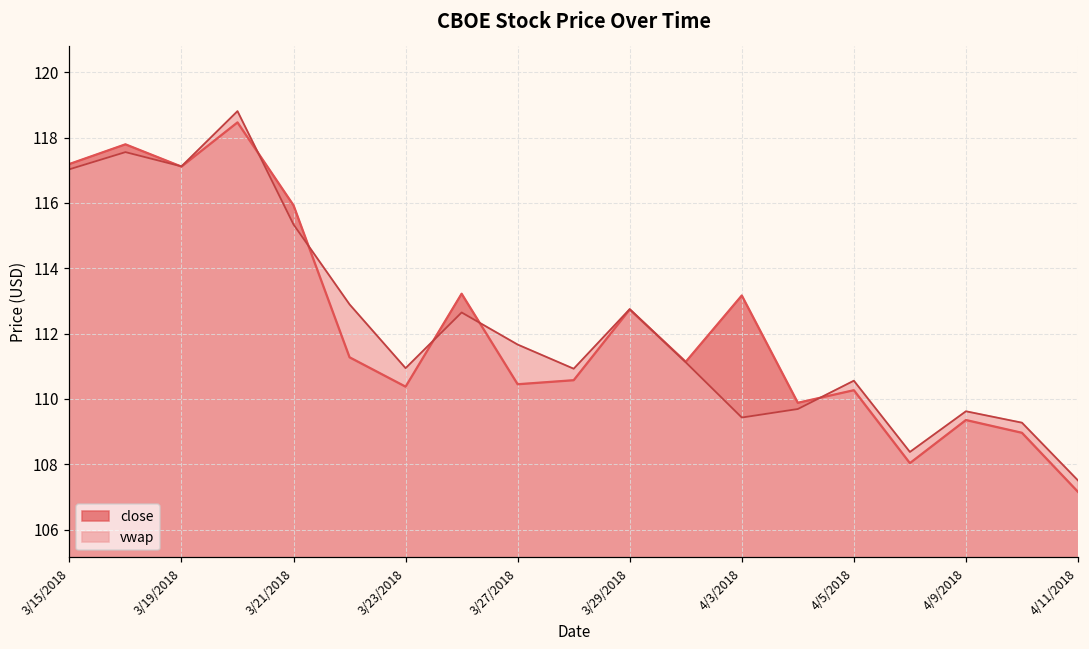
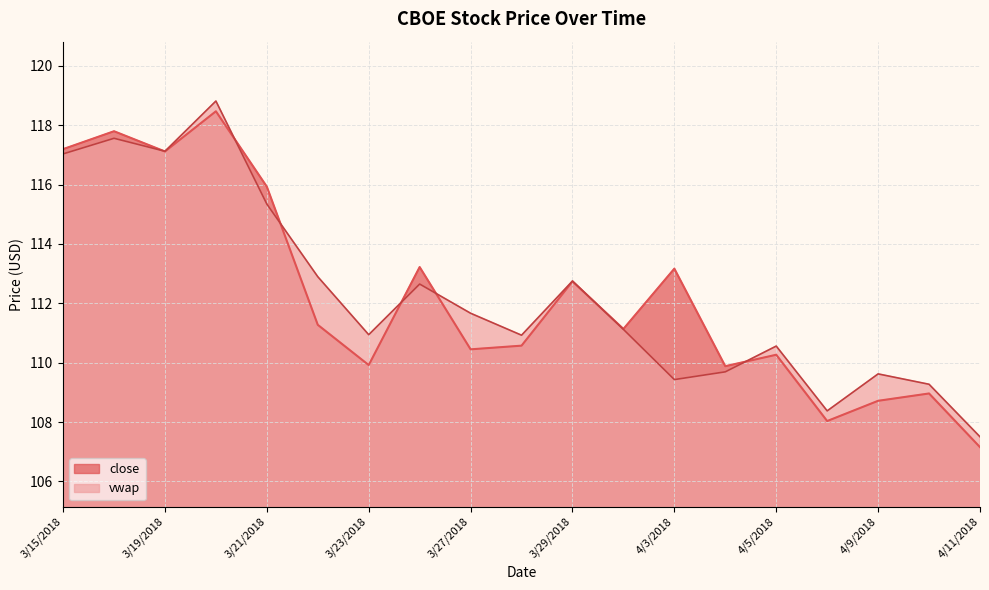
close, 3/23/2018: 110.4 -> 109.9
close, 4/9/2018: 109.4 -> 108.7
